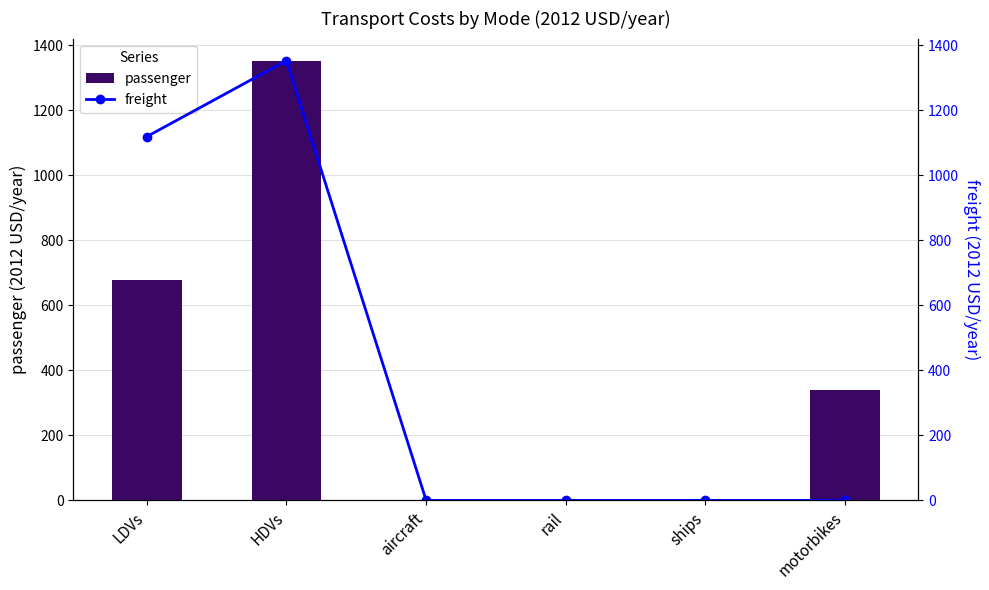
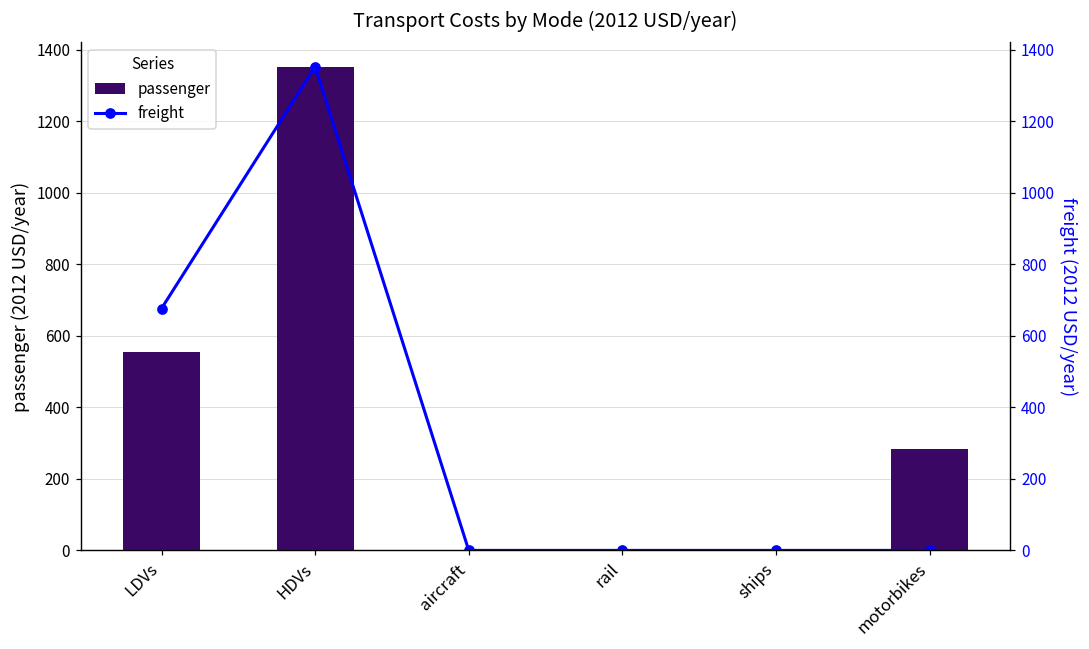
passenger, LDVs: 680 -> 550
passenger, motorbikes: 340 -> 280
freight, LDVs: 1120 -> 680
